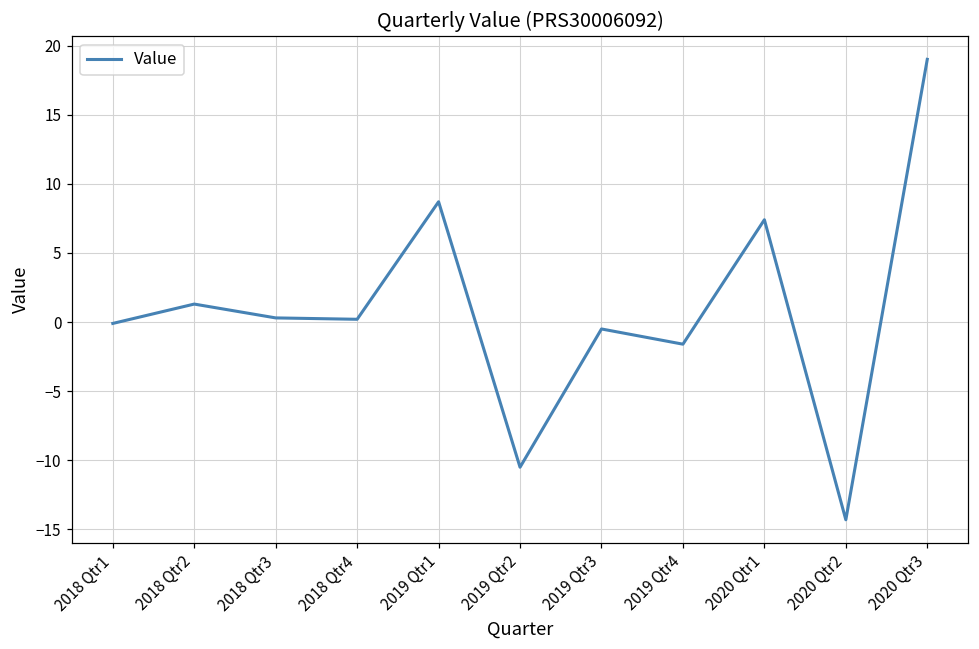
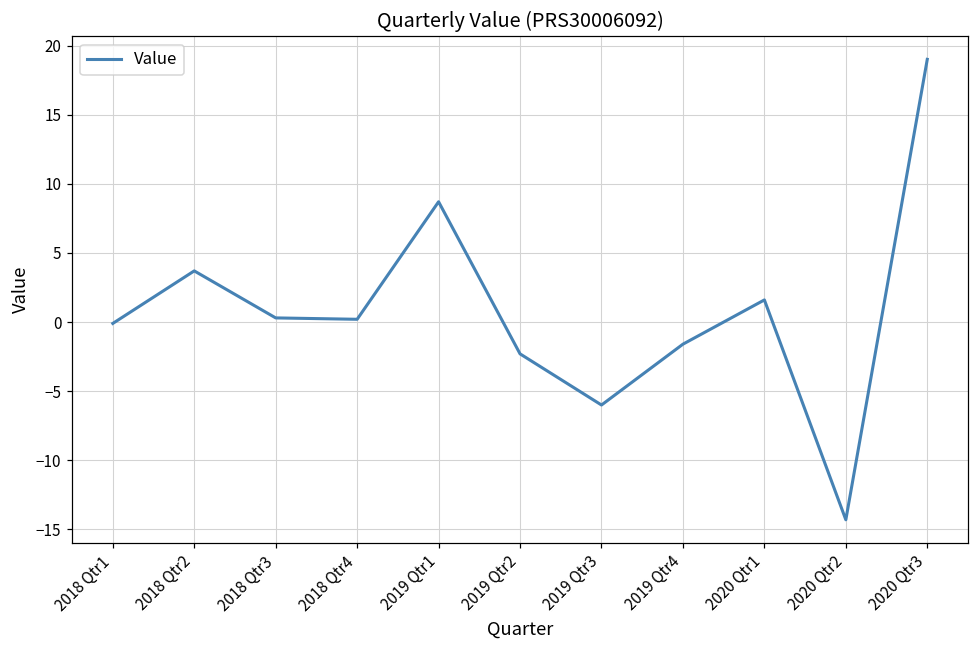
2018 Qtr2: 1.3 -> 3.7
2019 Qtr2: -10.5 -> -2.3
2019 Qtr3: -0.5 -> -6.0
2020 Qtr1: 7.4 -> 1.6
